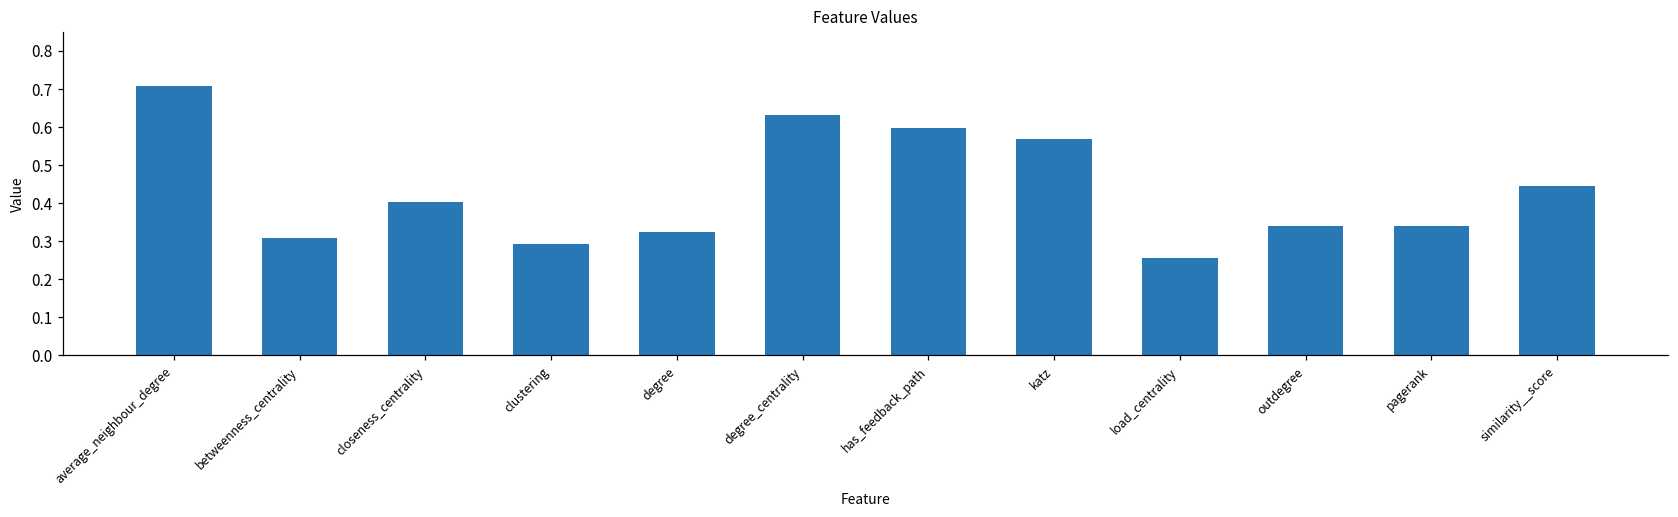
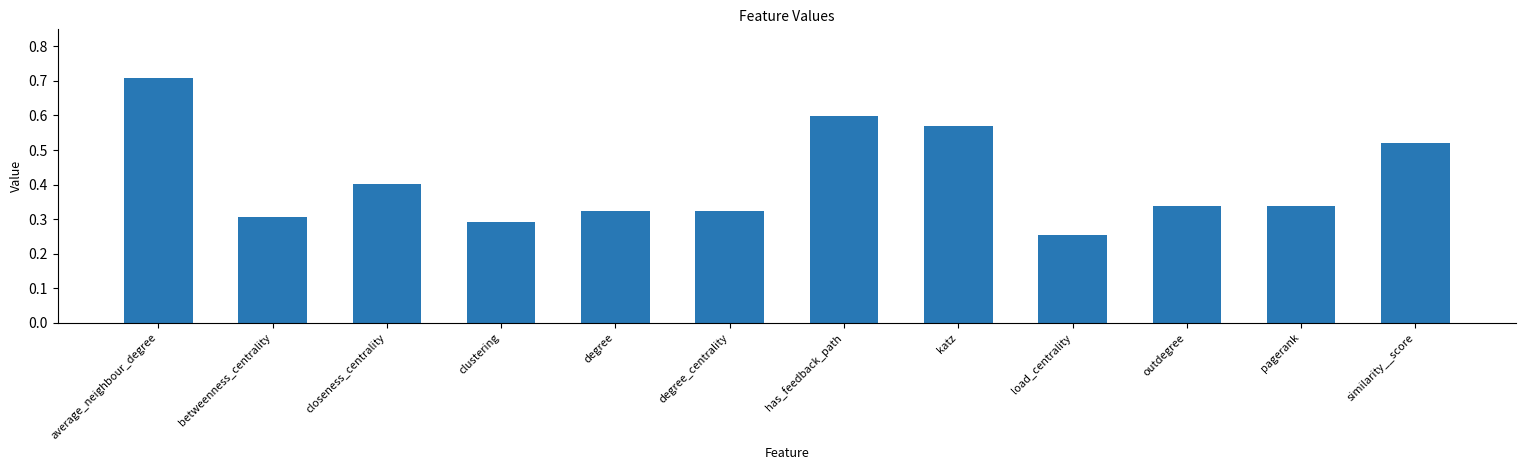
degree_centrality: 0.63 -> 0.32
similarity__score: 0.45 -> 0.52
